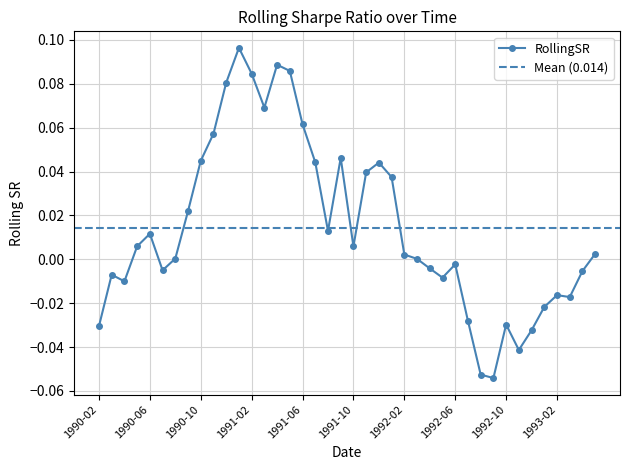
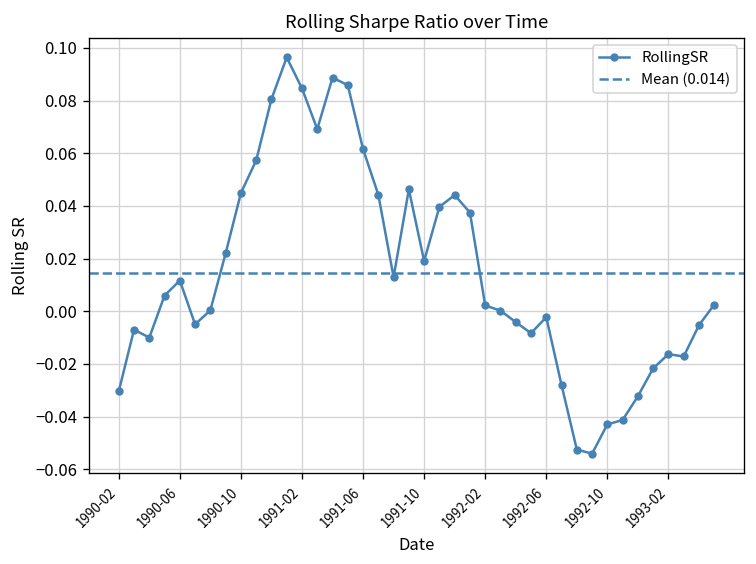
1991-10: 0.006 -> 0.019
1992-10: -0.030 -> -0.043
